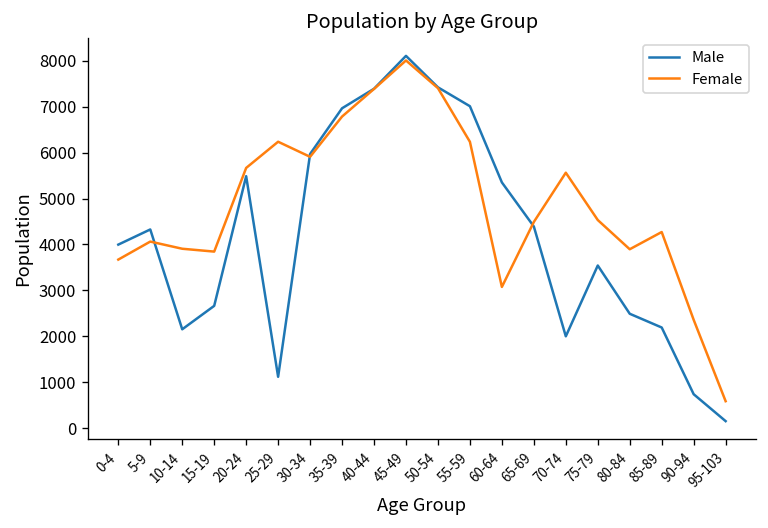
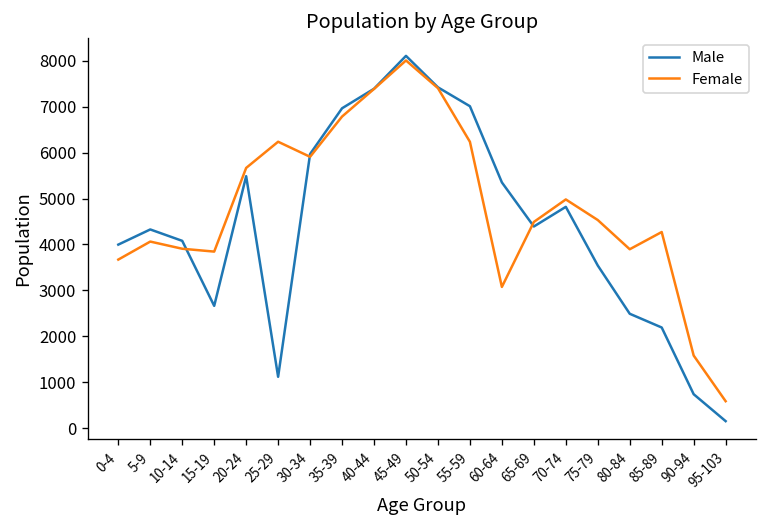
Male, 10-14: 2200 -> 4100
Male, 70-74: 2000 -> 4800
Female, 70-74: 5600 -> 5000
Female, 90-94: 2400 -> 1600
